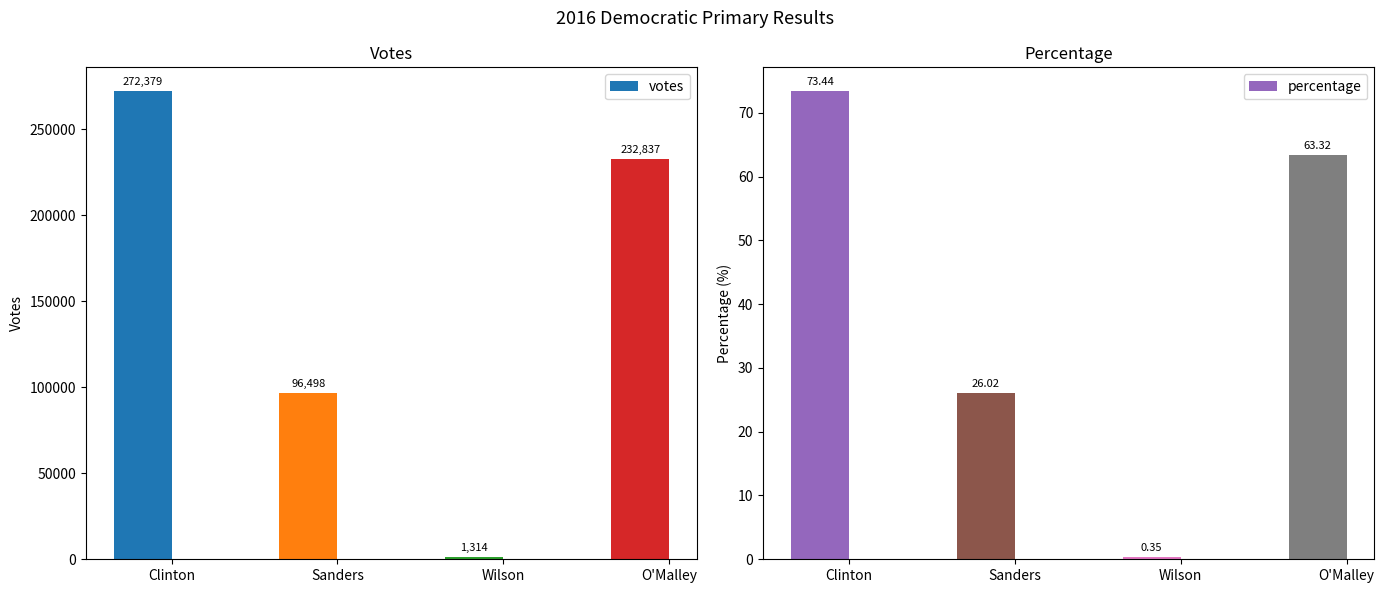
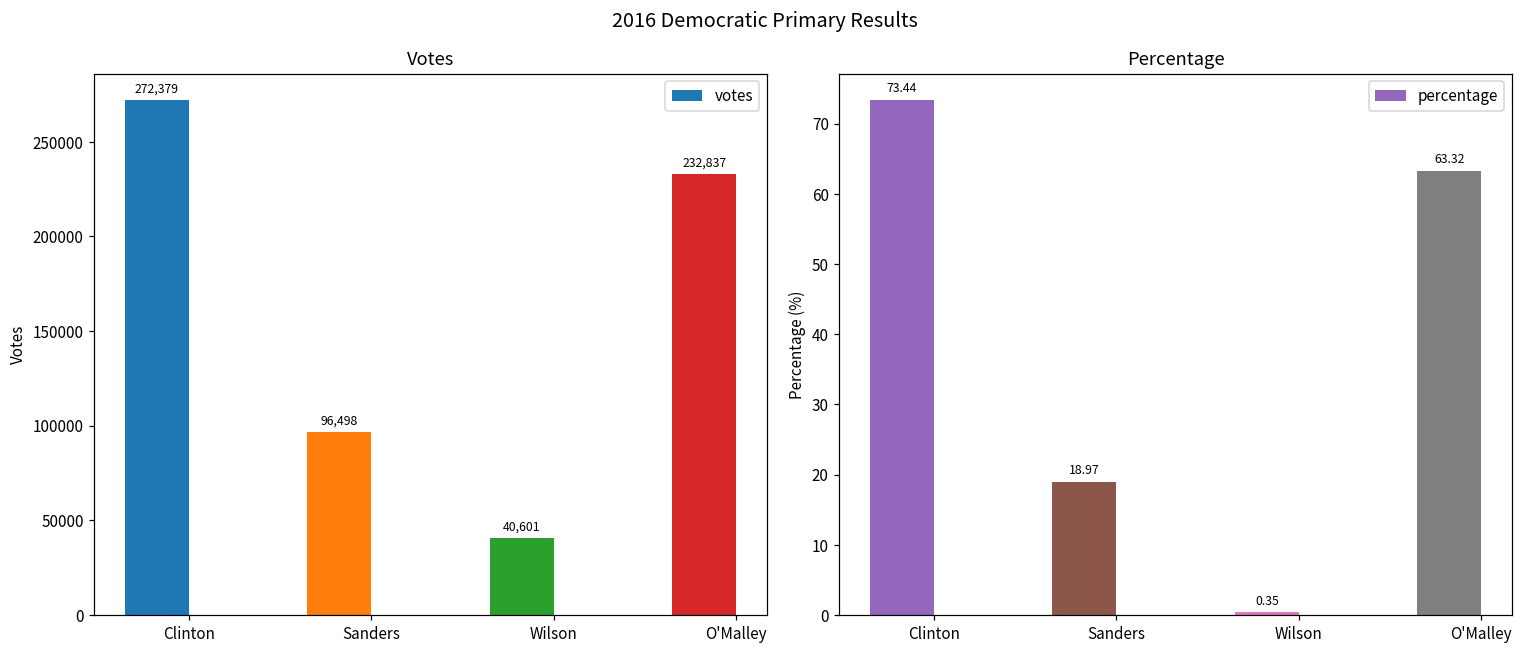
Votes, Wilson: 1,314 -> 40,601
Percentage, Sanders: 26.02 -> 18.97
